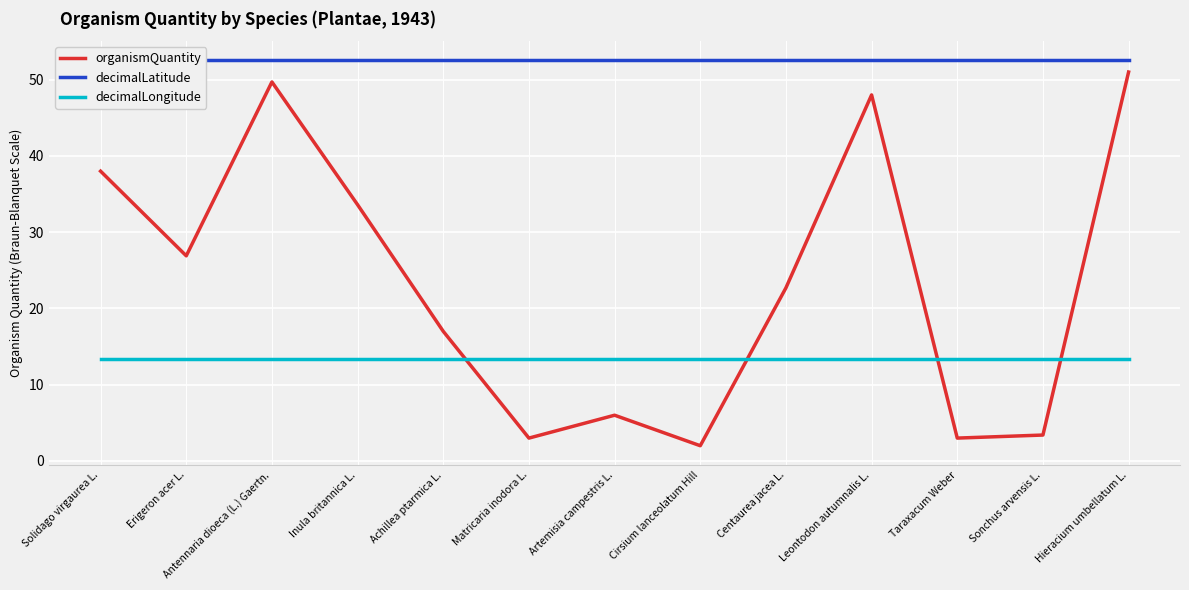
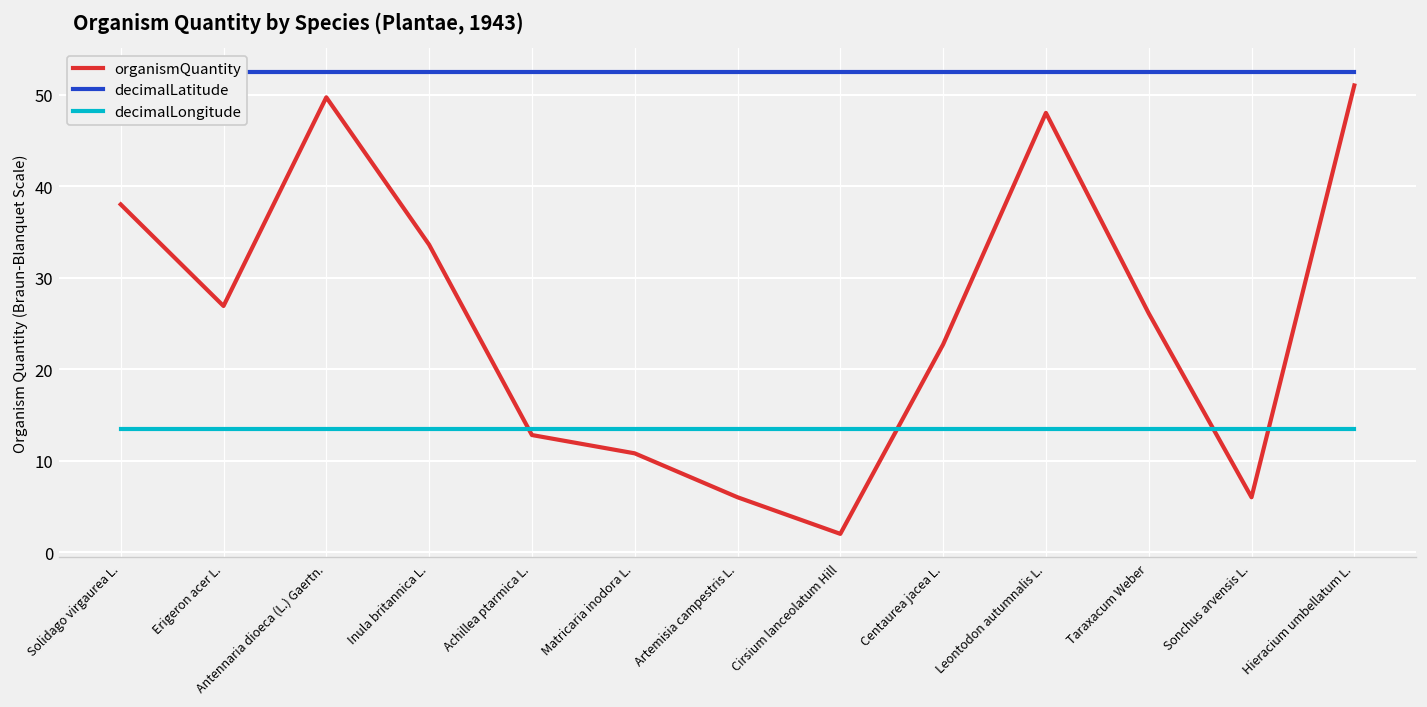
organismQuantity, Achillea ptarmica L.: 17 -> 13
organismQuantity, Matricaria inodora L.: 3 -> 11
organismQuantity, Taraxacum Weber: 3 -> 26
organismQuantity, Sonchus arvensis L.: 3 -> 6
